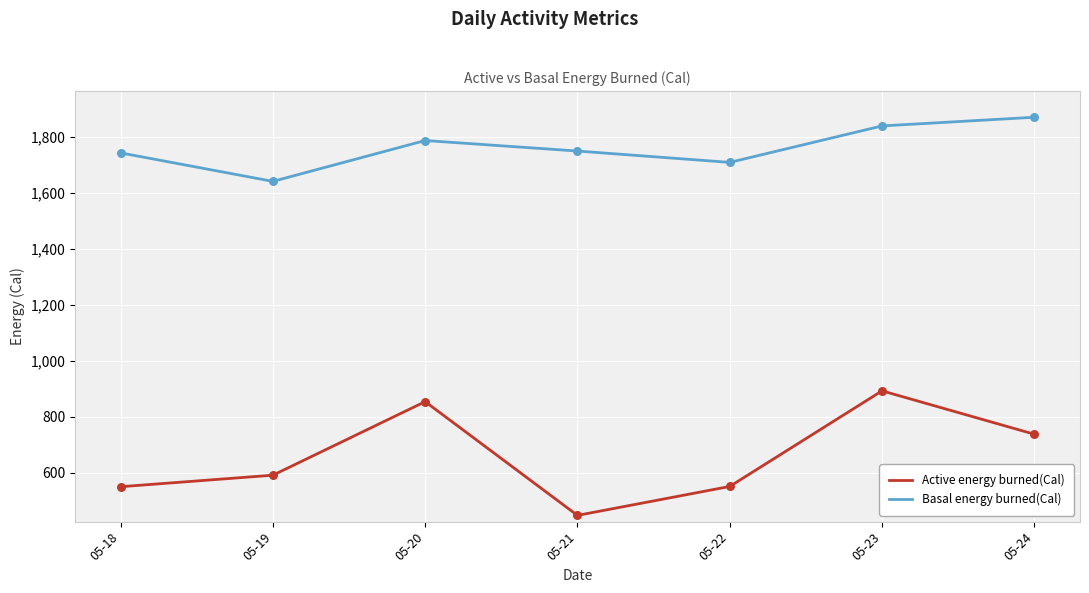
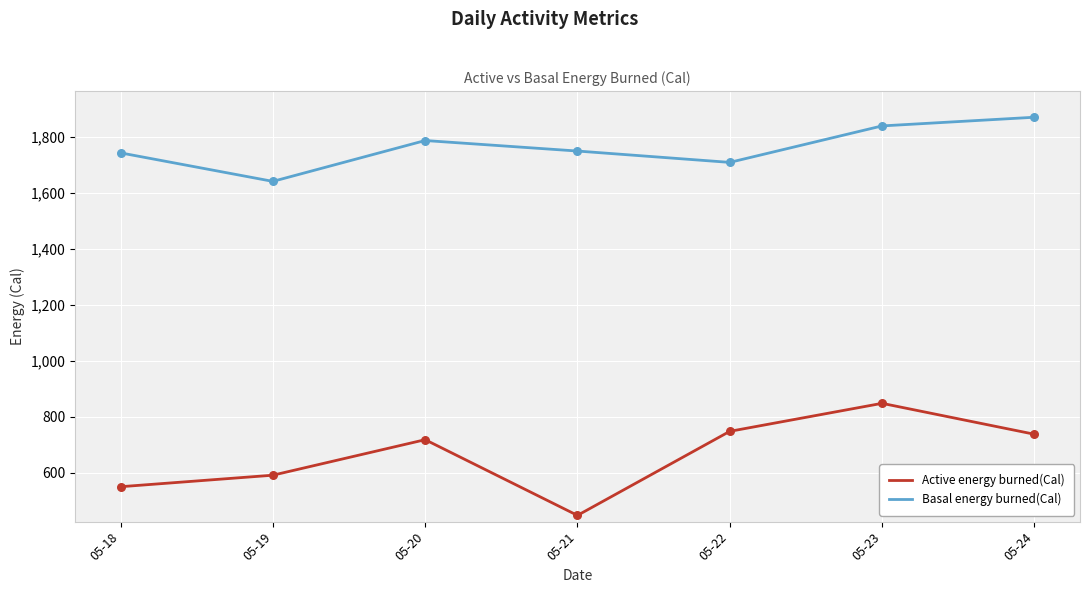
Active energy burned(Cal), 05-20: 850 -> 720
Active energy burned(Cal), 05-22: 550 -> 750
Active energy burned(Cal), 05-23: 890 -> 850
